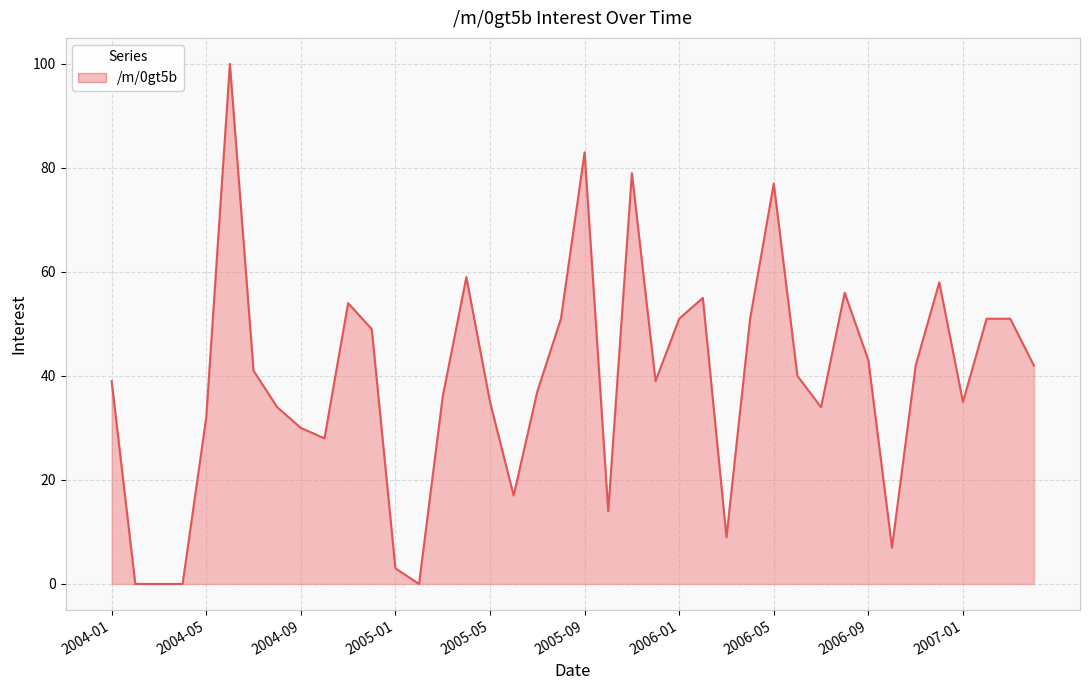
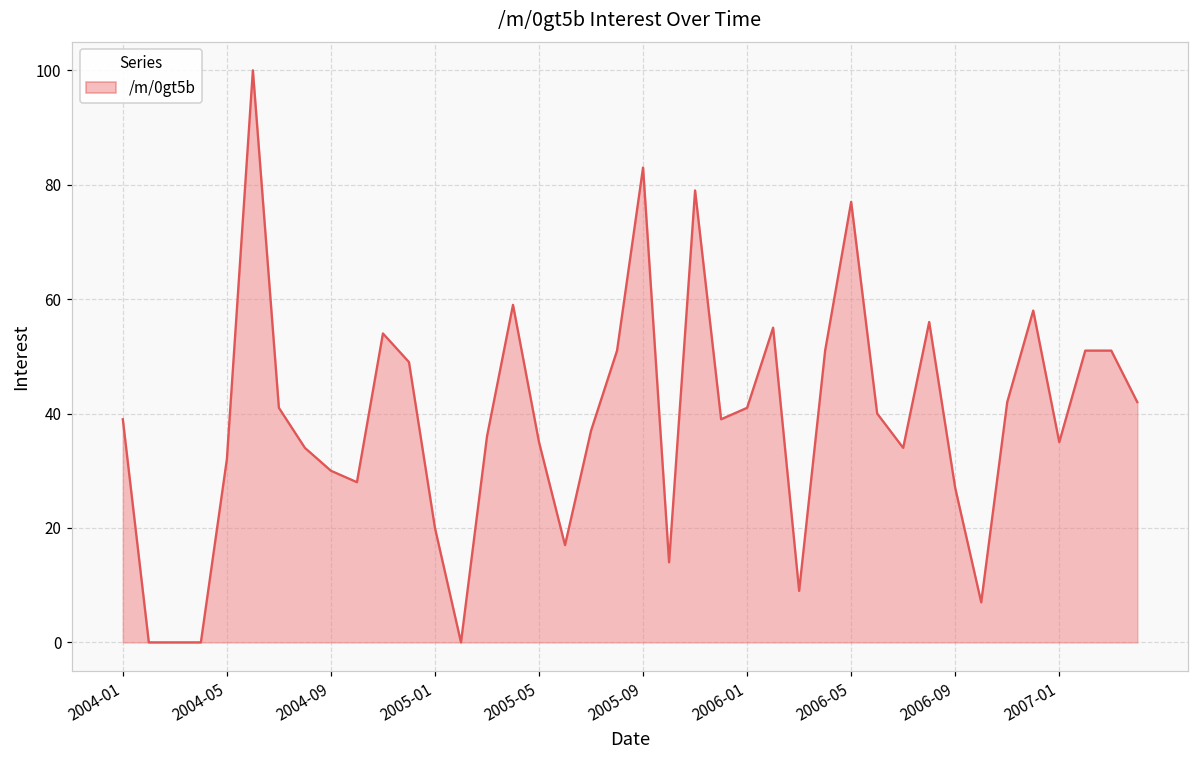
2005-01: 3 -> 20
2006-01: 51 -> 41
2006-09: 43 -> 27
